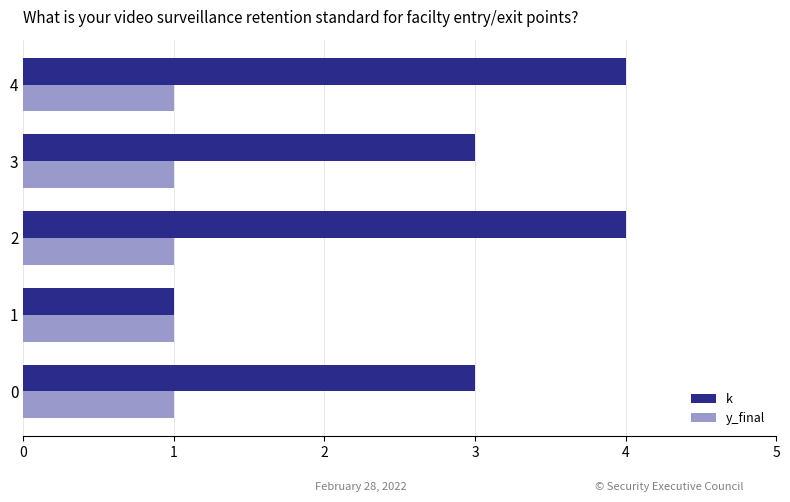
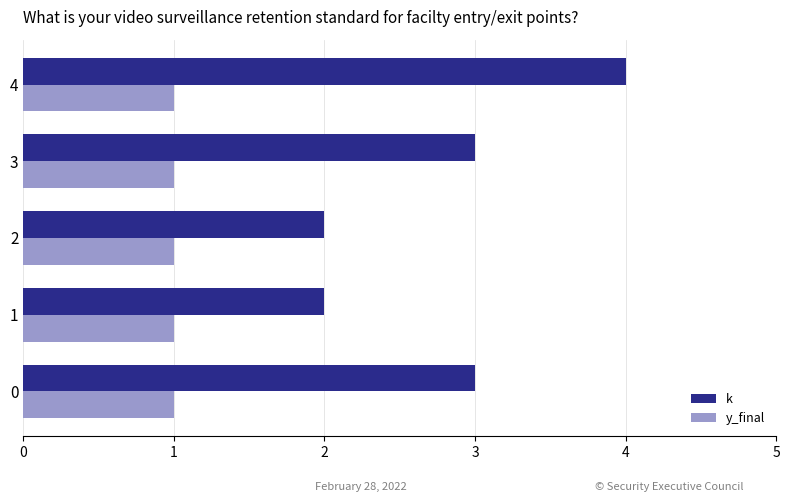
k, 2: 4 -> 2
k, 1: 1 -> 2
